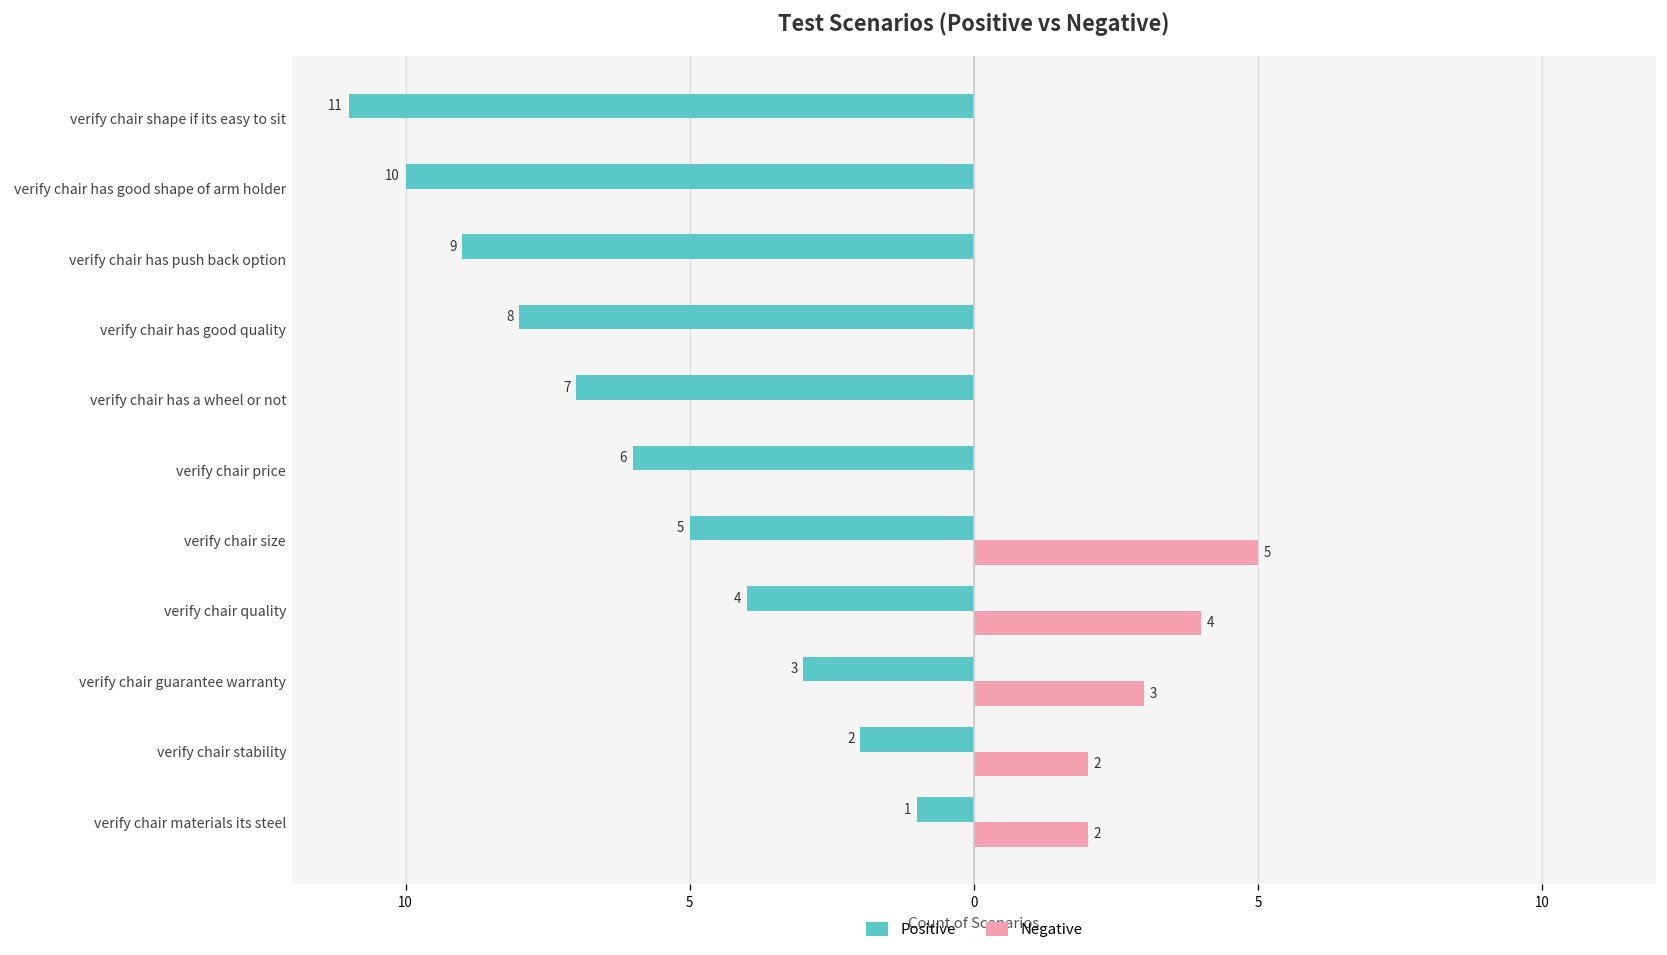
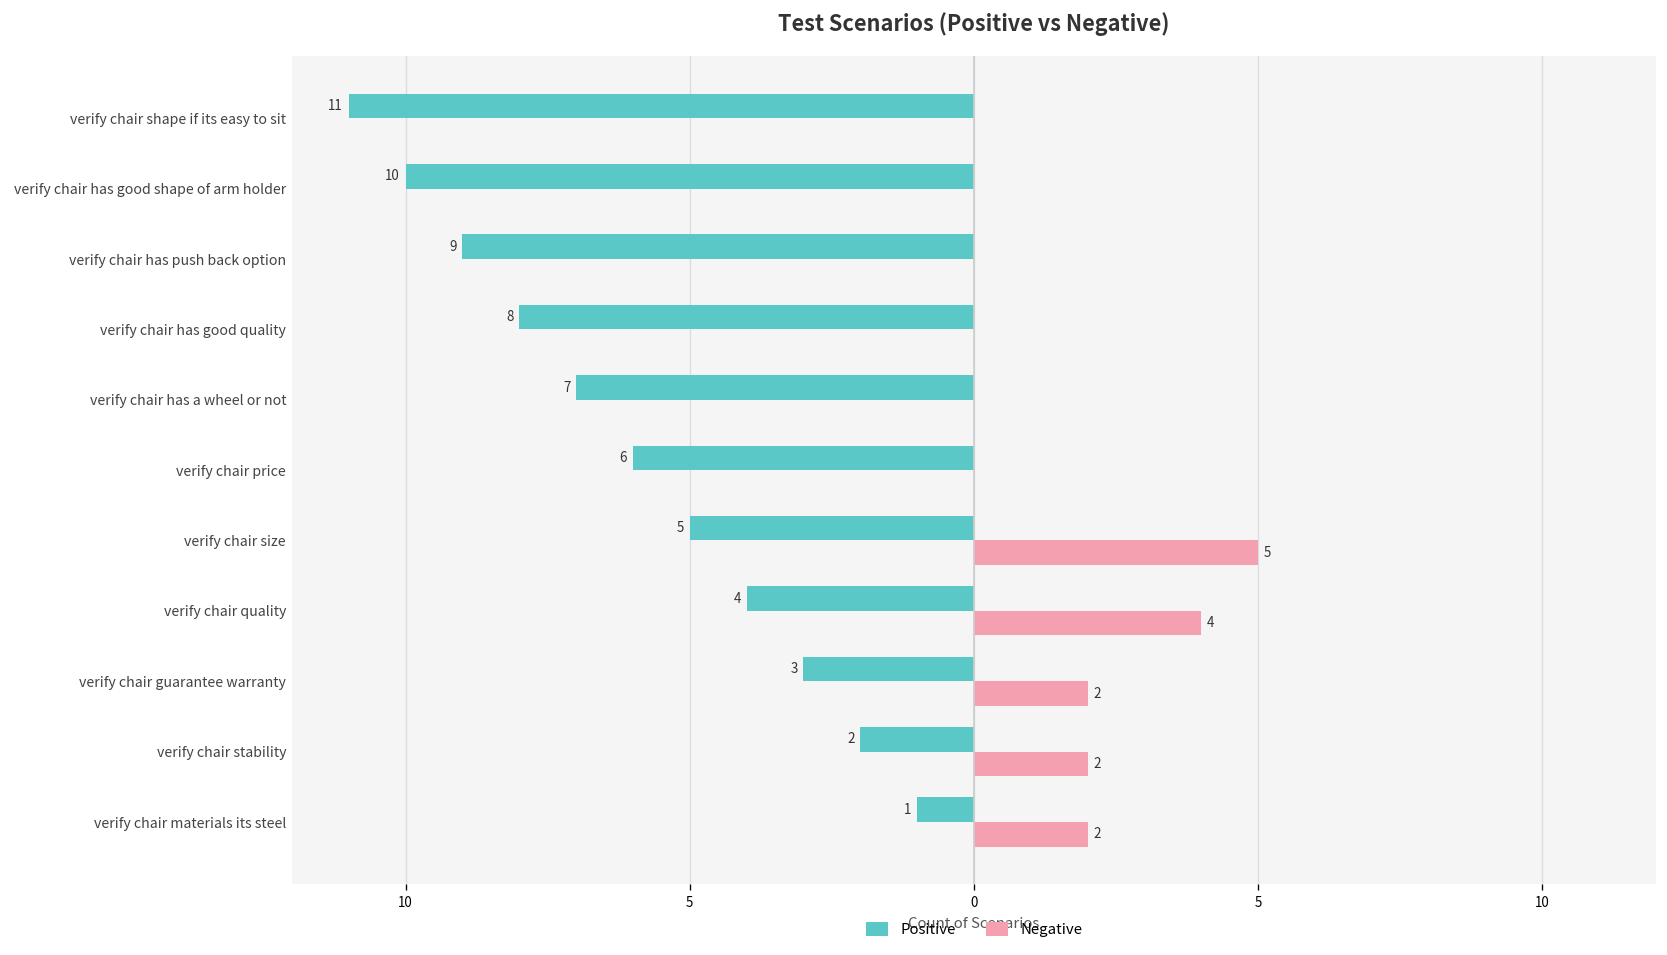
Negative, verify chair guarantee warranty: 3 -> 2
